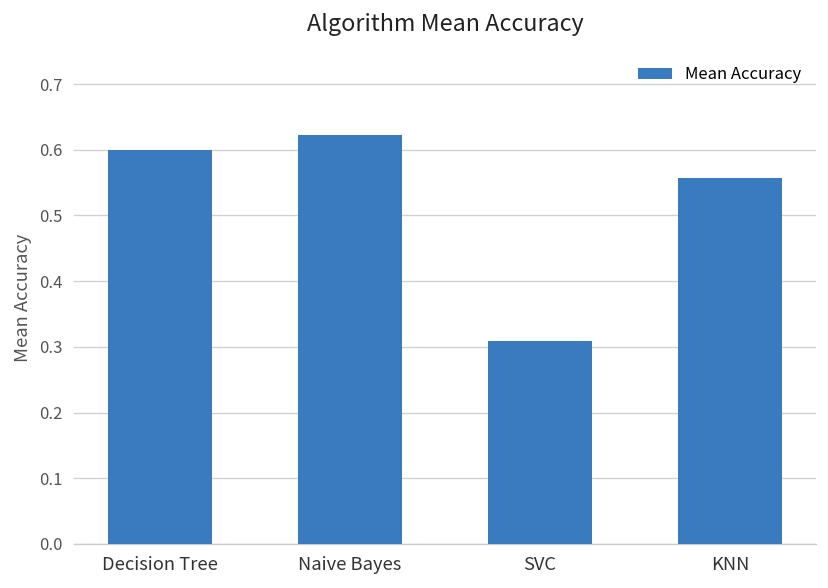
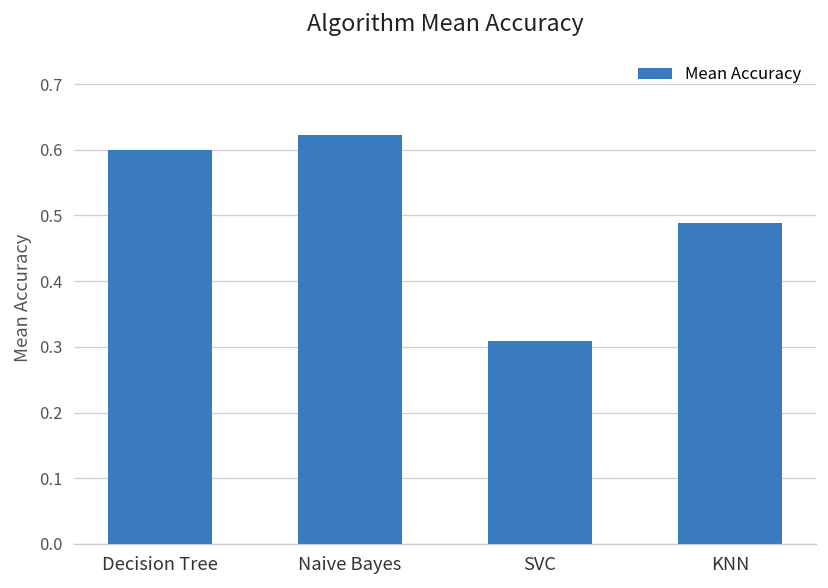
KNN: 0.56 -> 0.49
